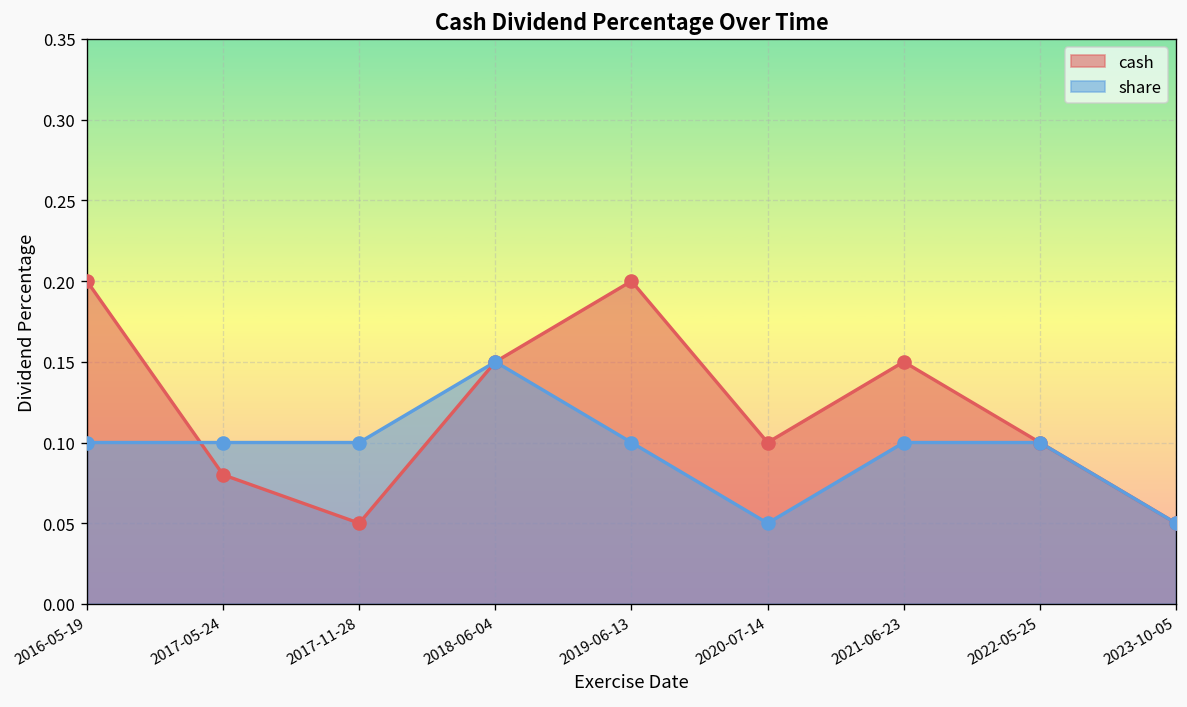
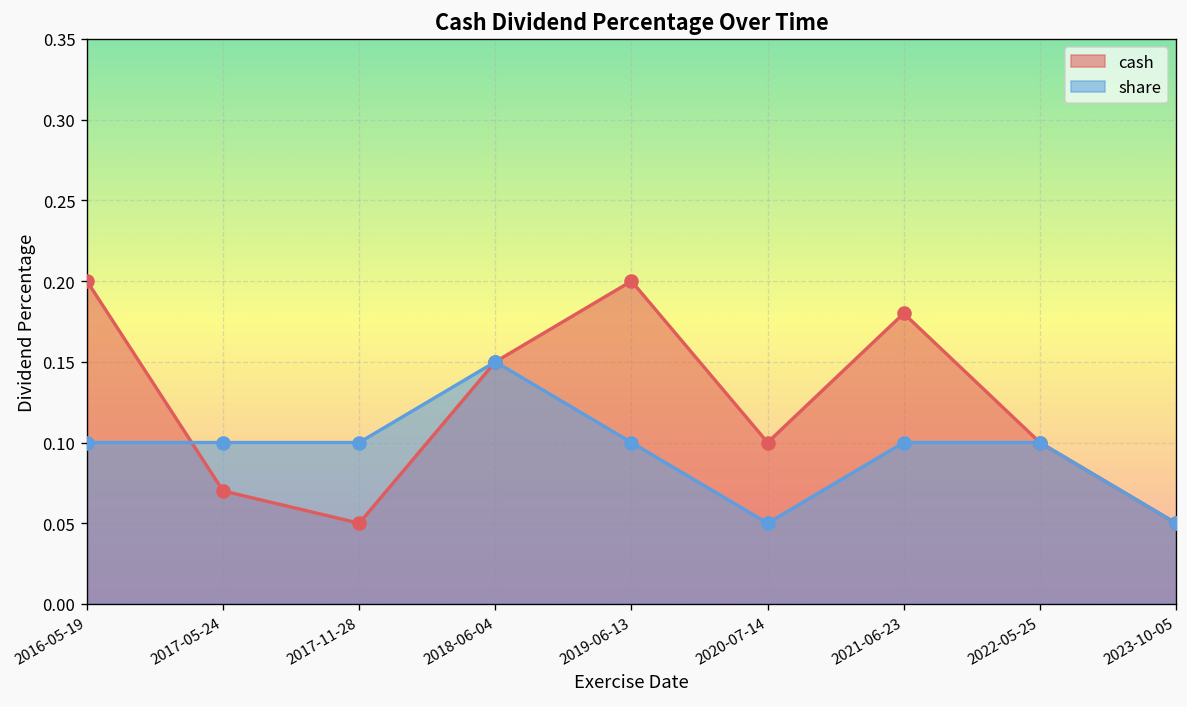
cash, 2017-05-24: 0.08 -> 0.07
cash, 2021-06-23: 0.15 -> 0.18
